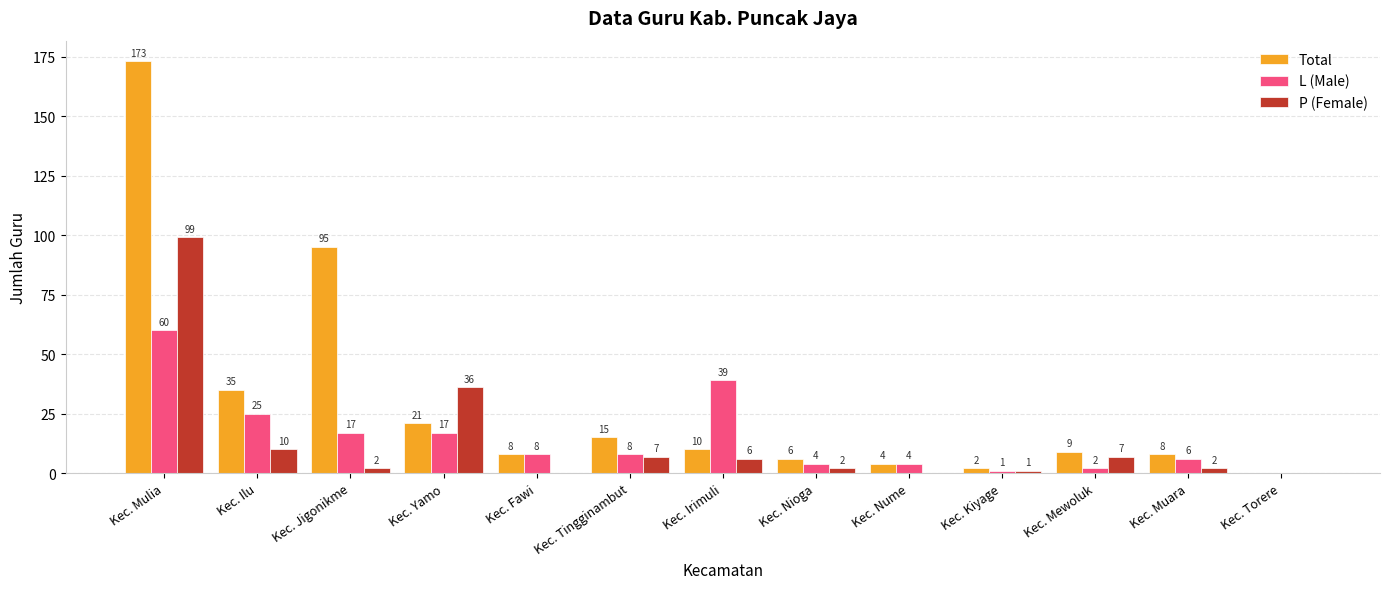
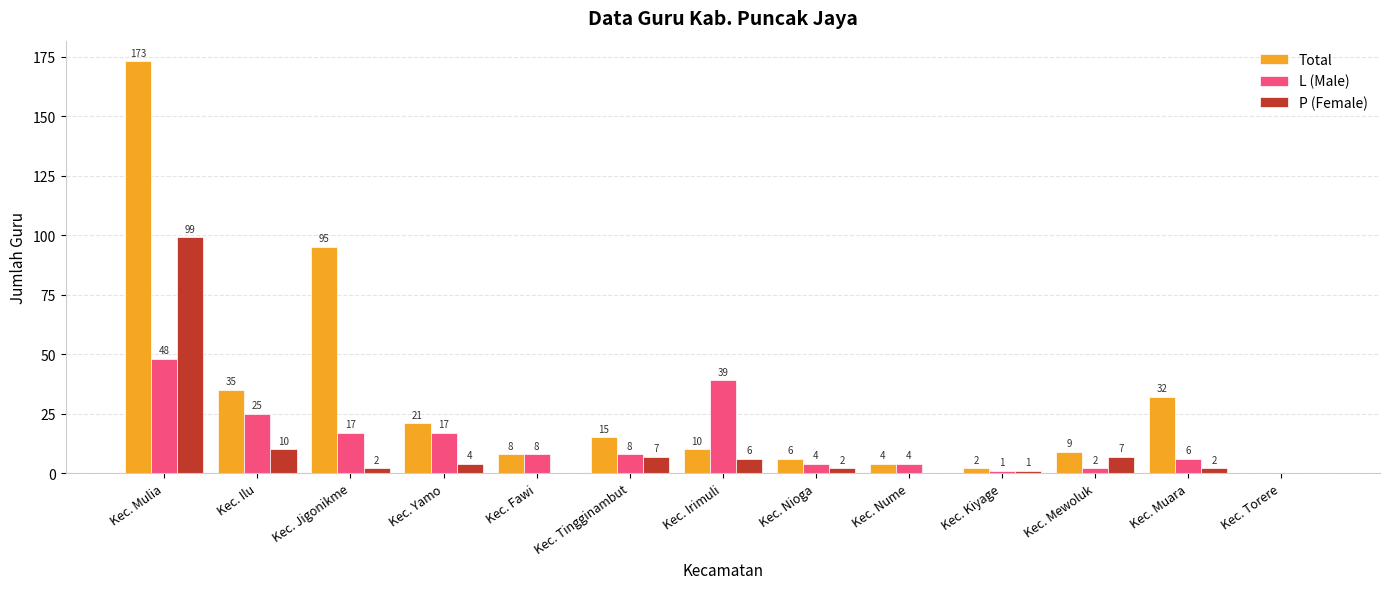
L (Male), Kec. Mulia: 60 -> 48
P (Female), Kec. Yamo: 36 -> 4
Total, Kec. Muara: 8 -> 32
